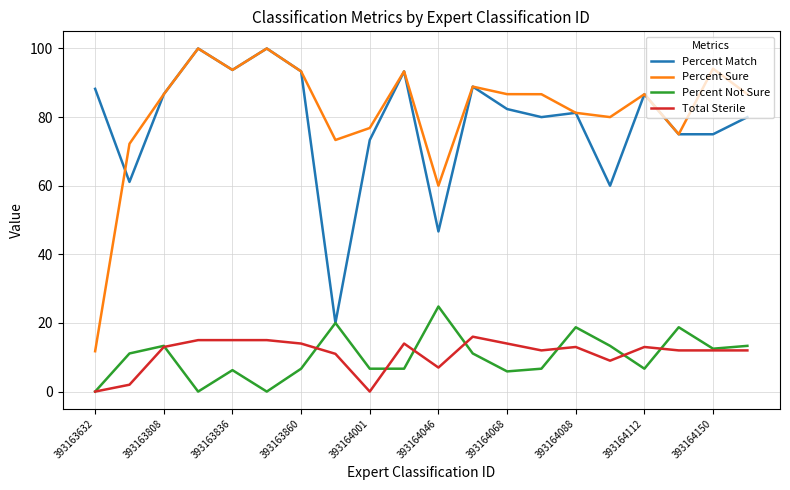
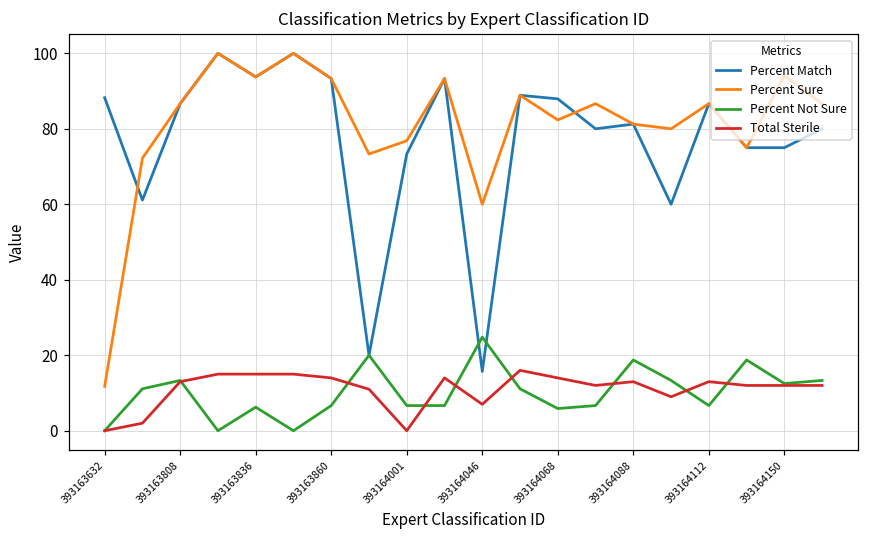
Percent Match, 393164046: 47 -> 16
Percent Match, 393164068: 82 -> 88
Percent Sure, 393164068: 87 -> 82
